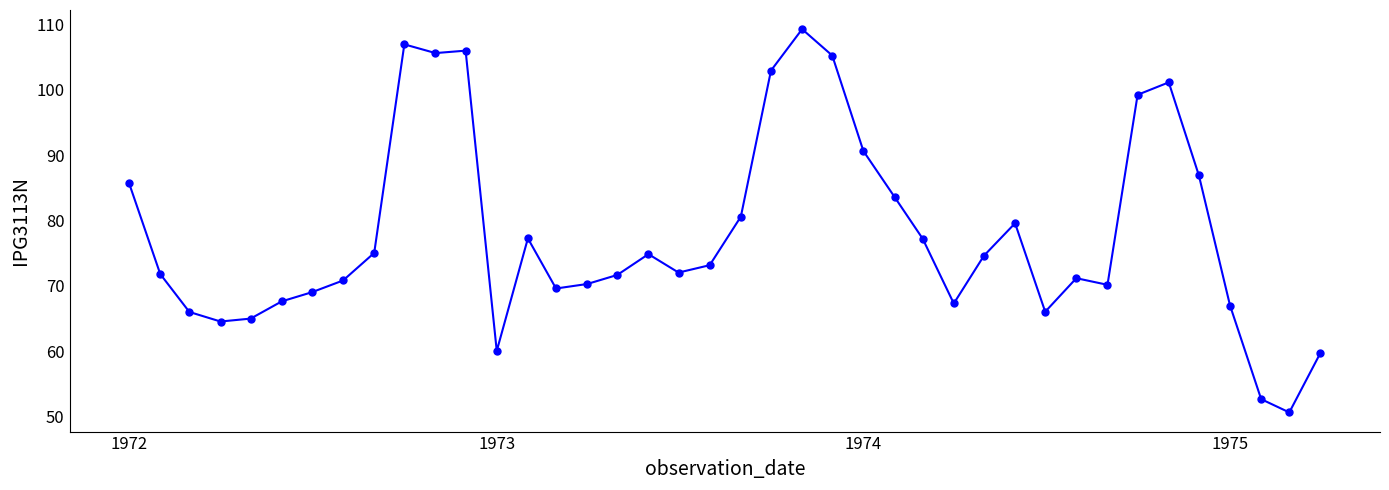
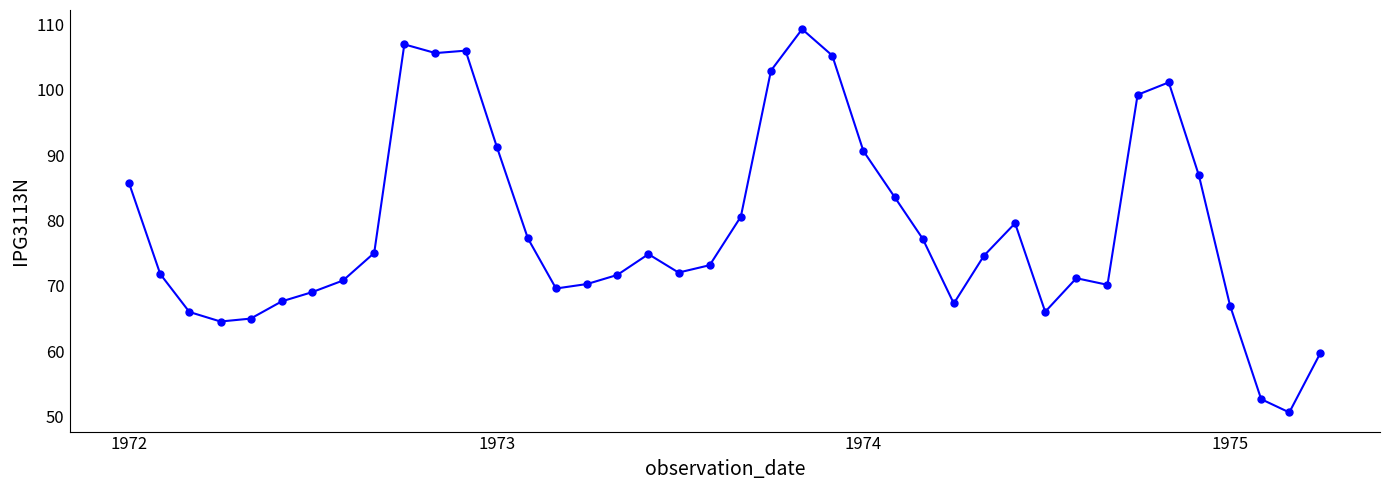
1973: 60 -> 91
